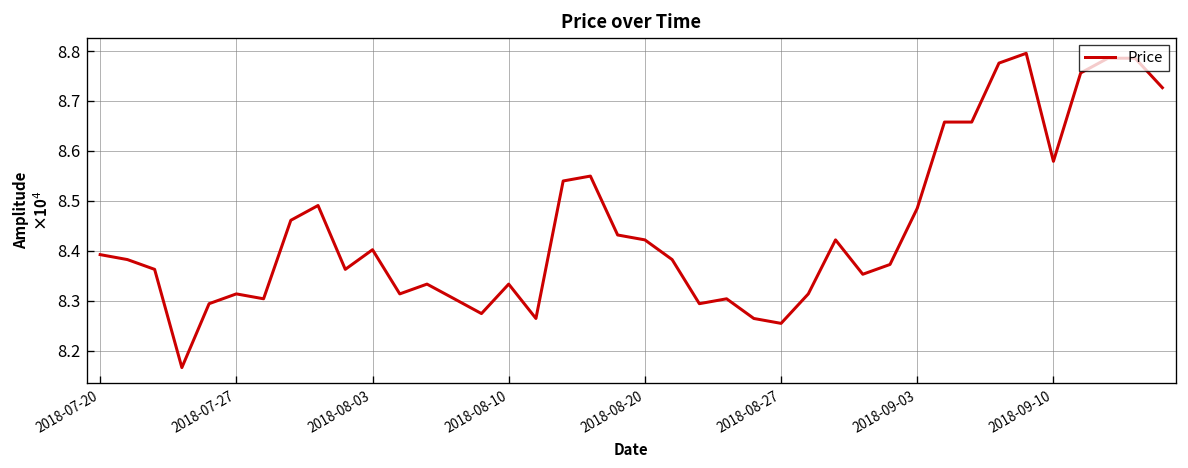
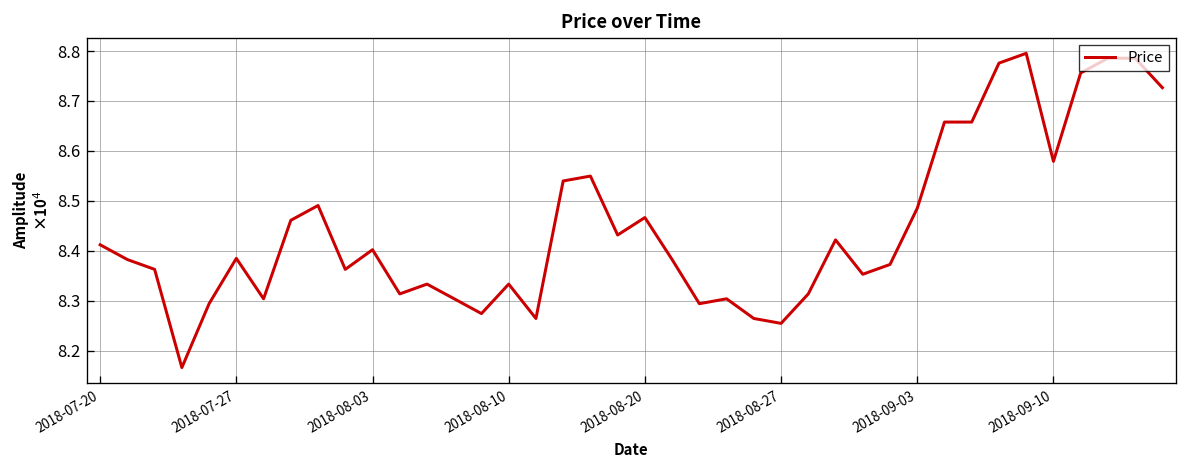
2018-07-20: 8.39 -> 8.41
2018-07-27: 8.31 -> 8.39
2018-08-20: 8.42 -> 8.47
